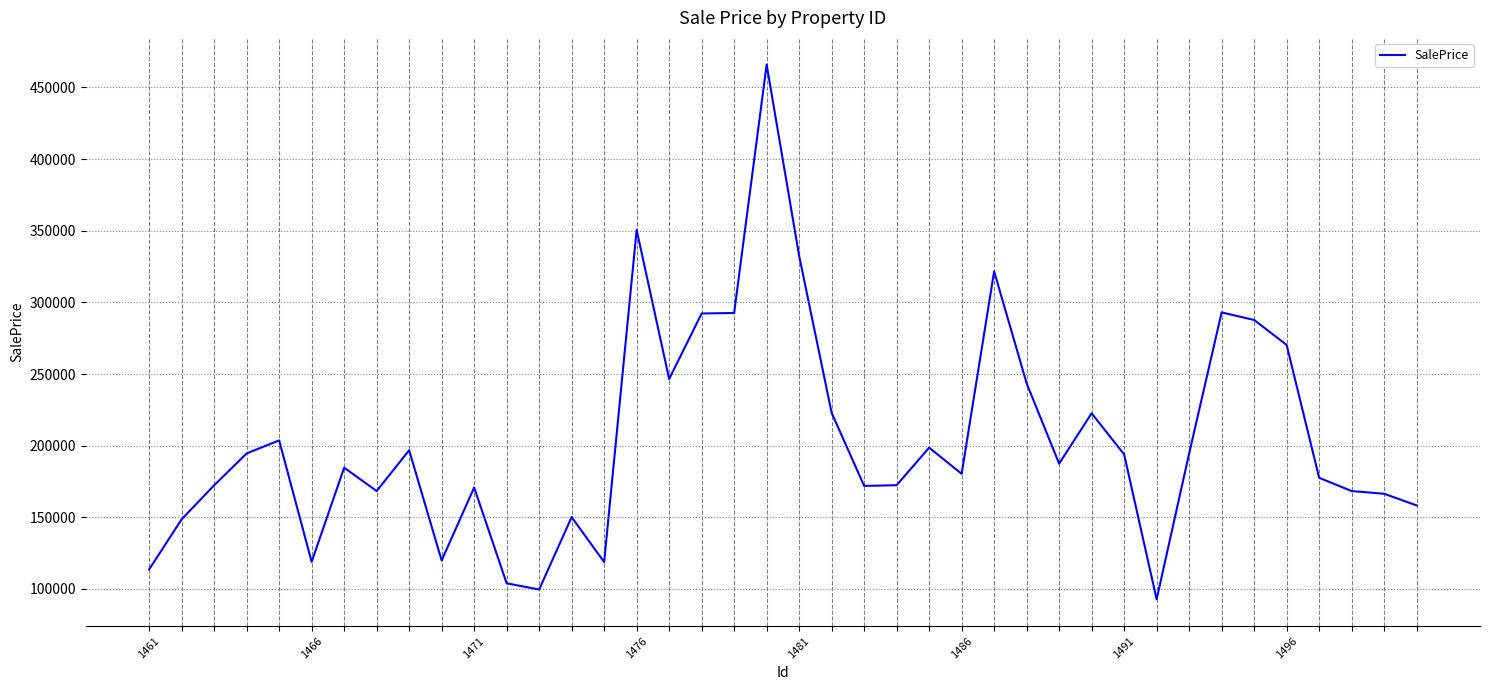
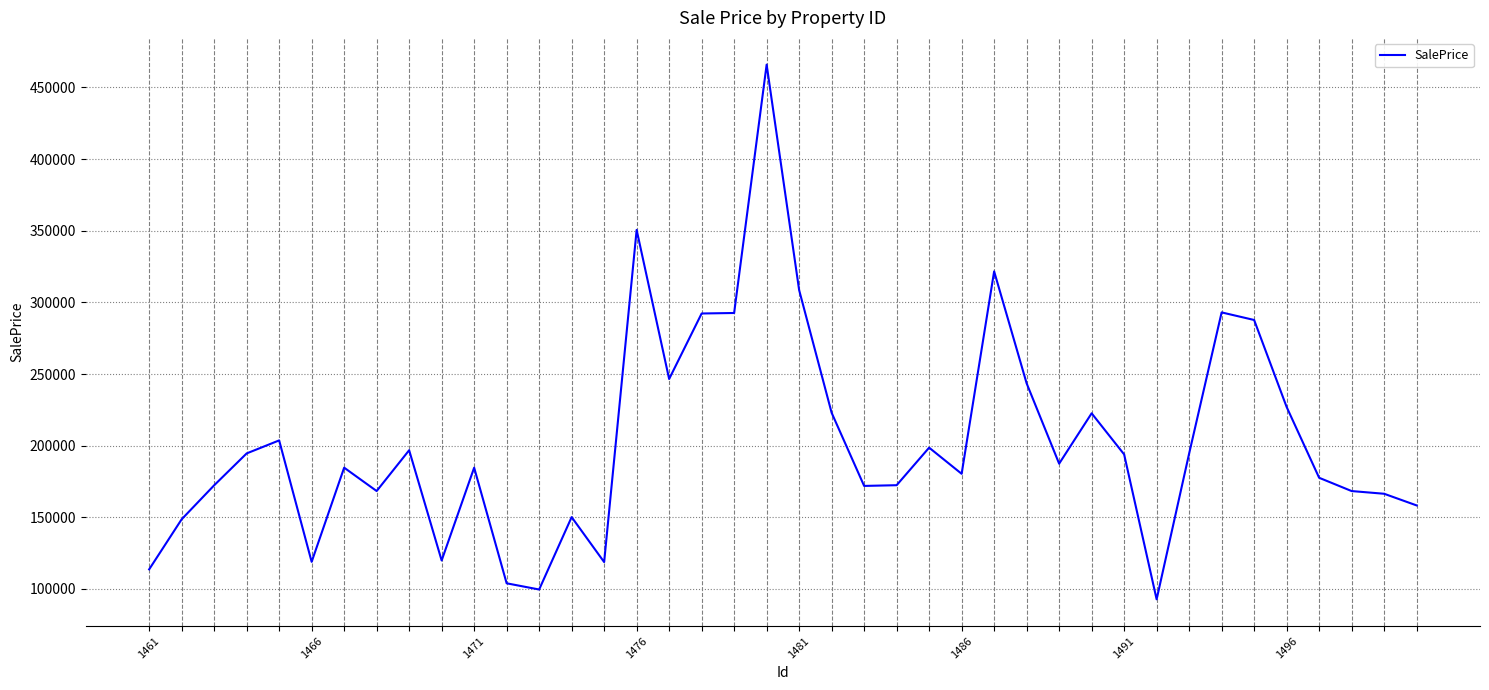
1471: 171000 -> 185000
1481: 332000 -> 309000
1496: 270000 -> 227000
